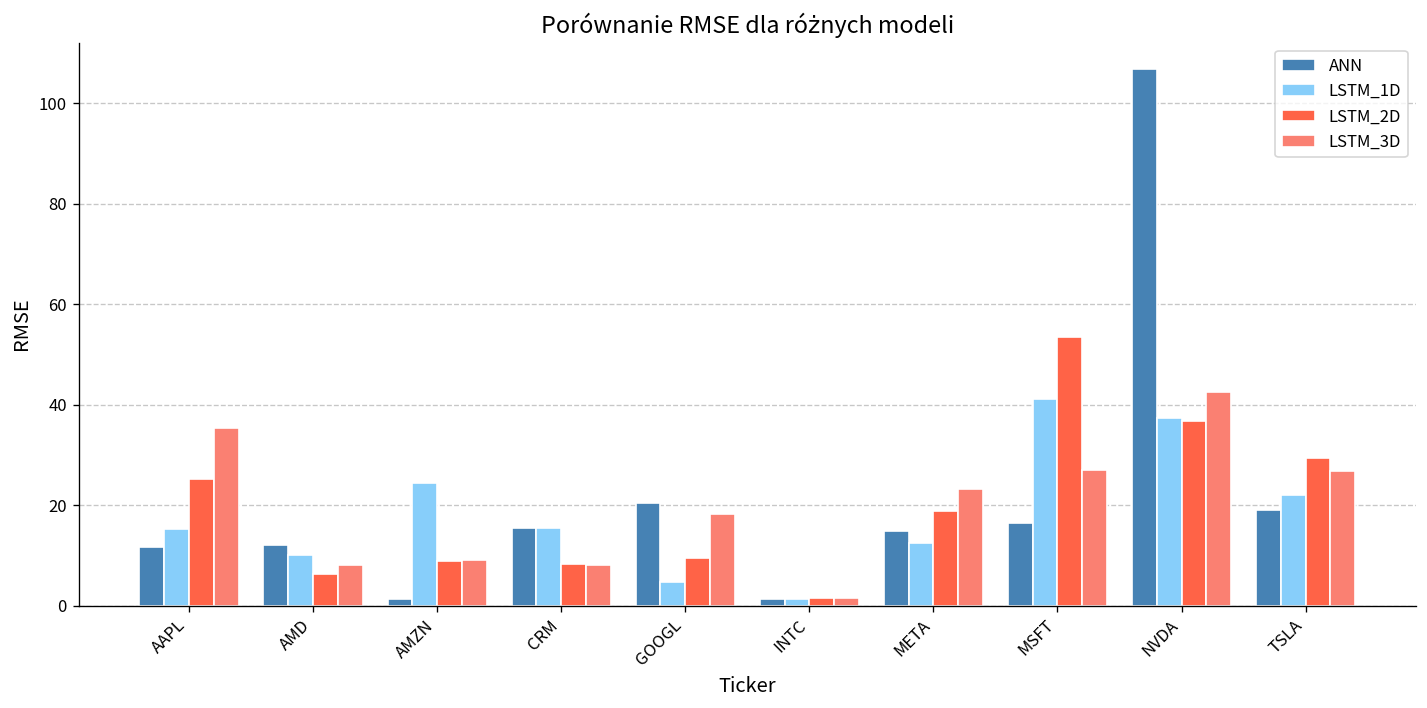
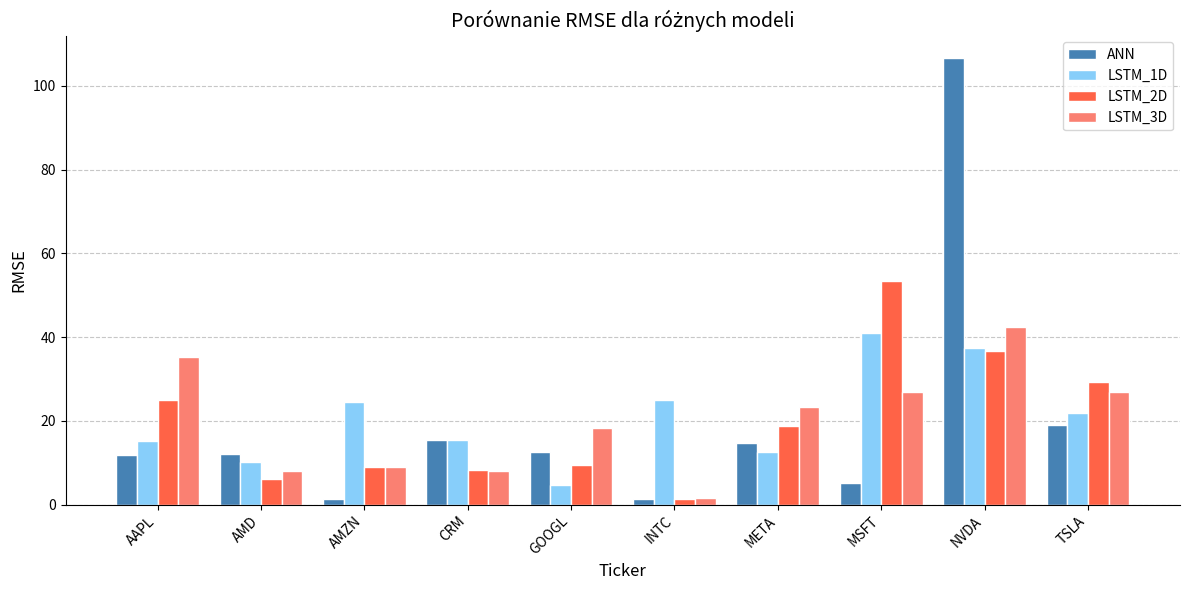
ANN, GOOGL: 20 -> 13
LSTM_1D, INTC: 1 -> 25
ANN, MSFT: 16 -> 5
